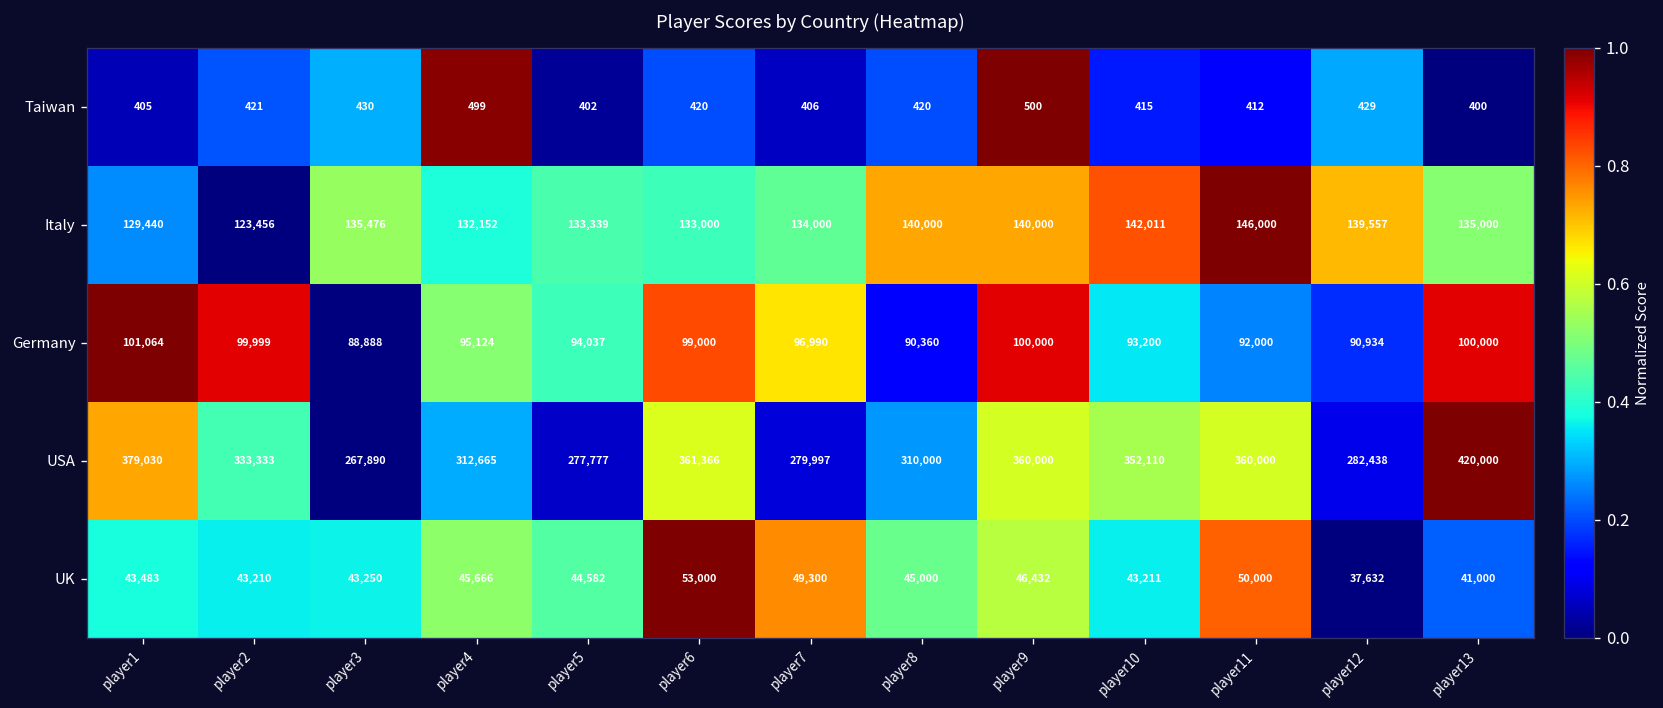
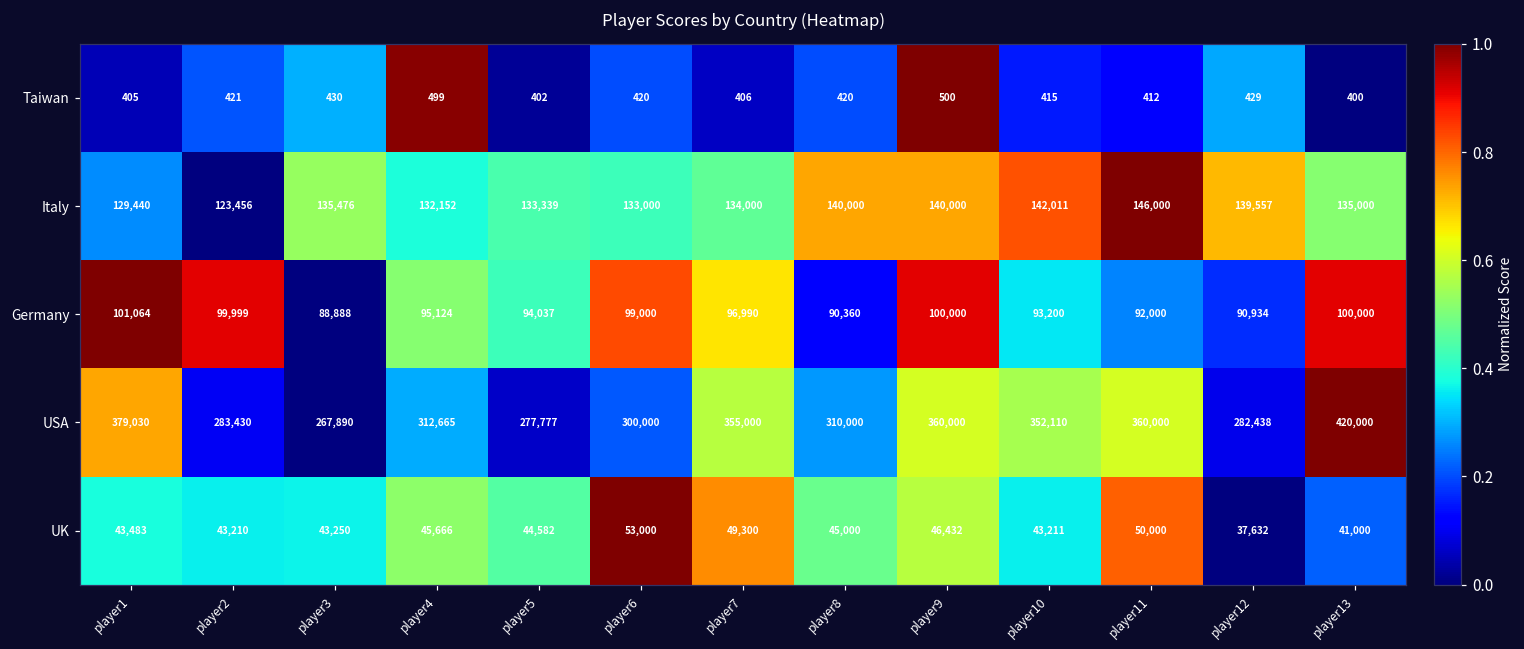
USA, player2: 333,333 -> 283,430
USA, player6: 361,366 -> 300,000
USA, player7: 279,997 -> 355,000
